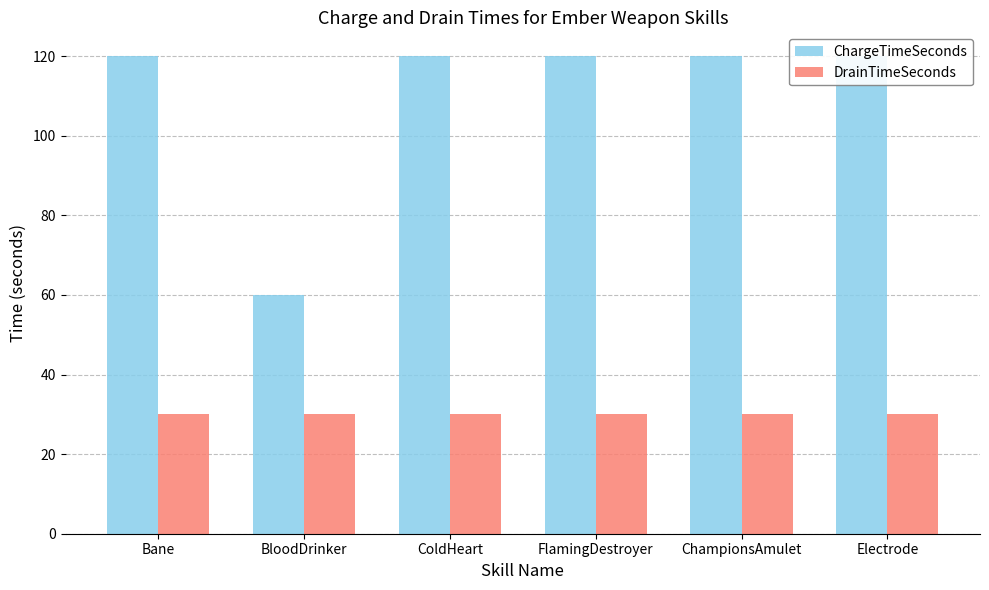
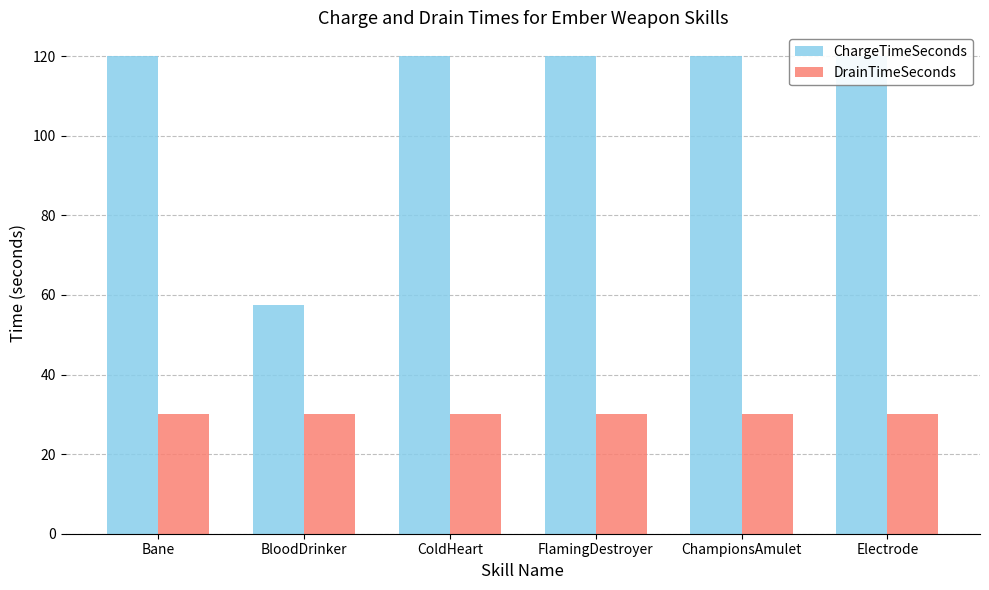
ChargeTimeSeconds, BloodDrinker: 60 -> 58
